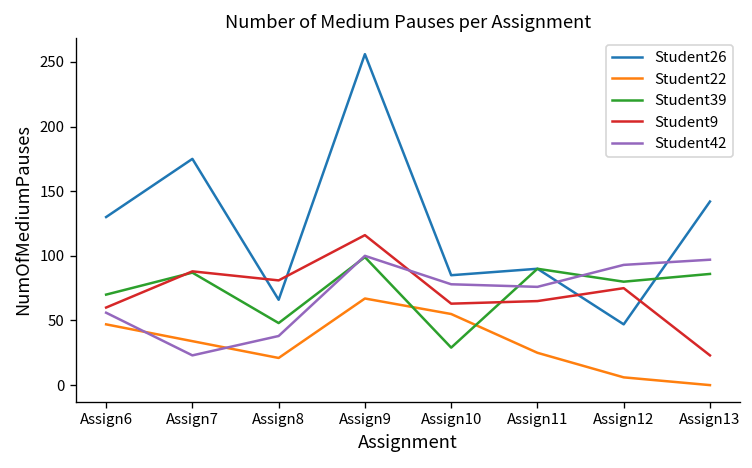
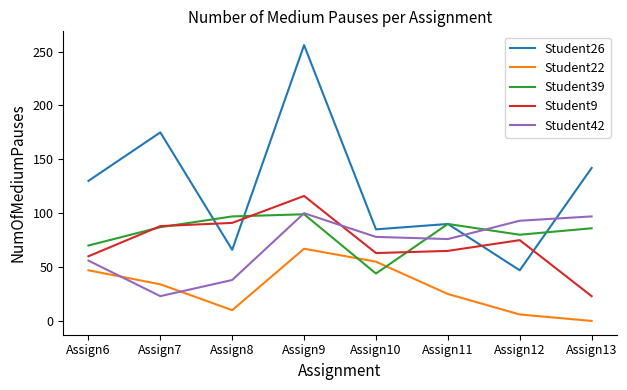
Student22, Assign8: 21 -> 10
Student39, Assign8: 48 -> 97
Student9, Assign8: 81 -> 91
Student39, Assign10: 29 -> 44
